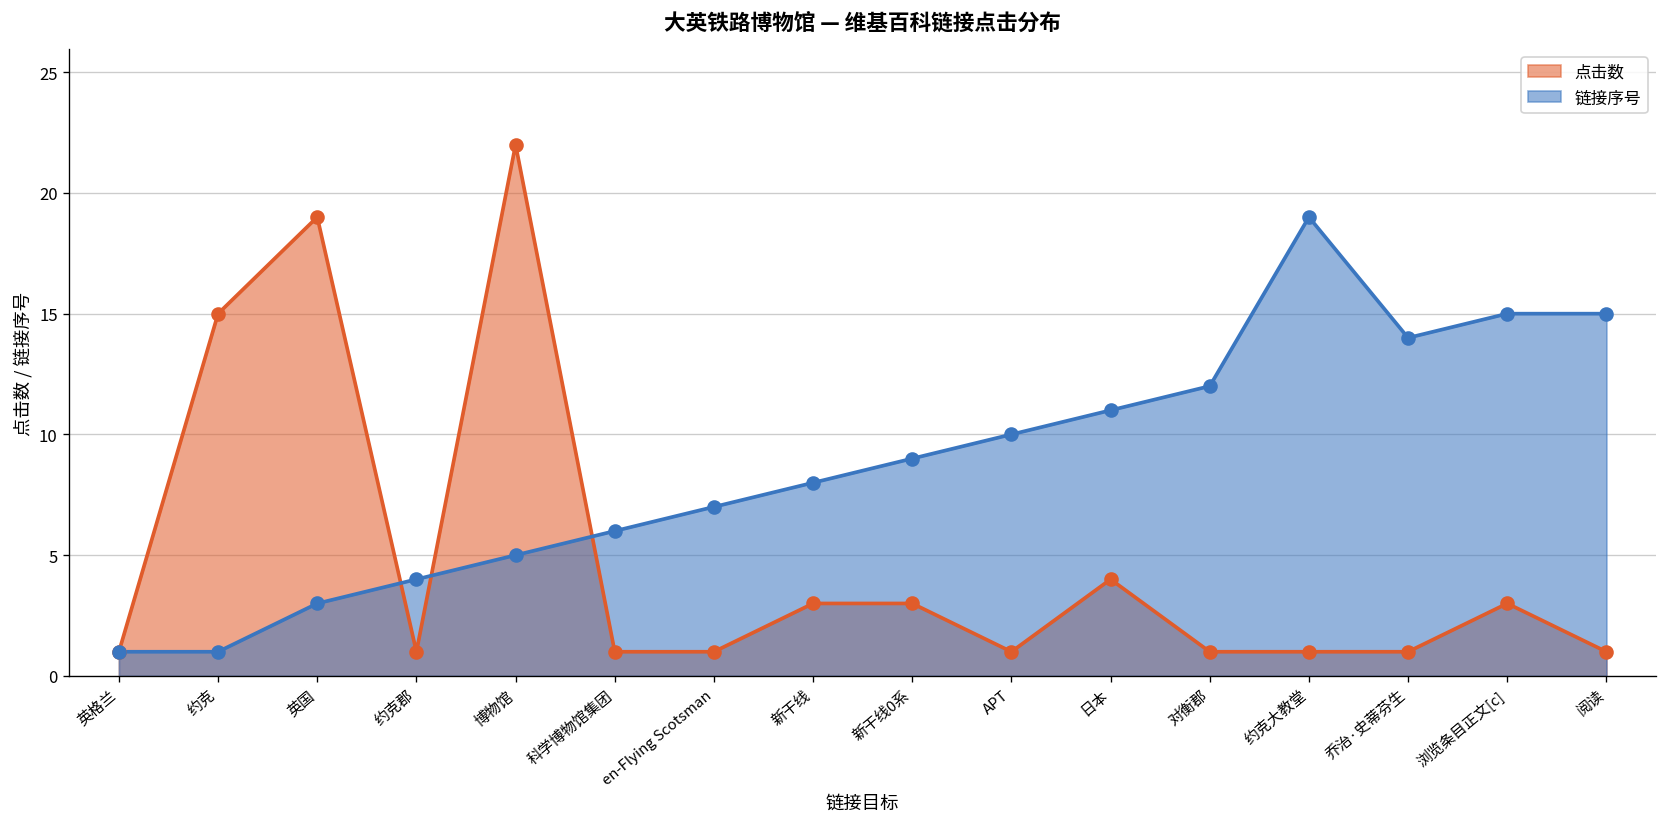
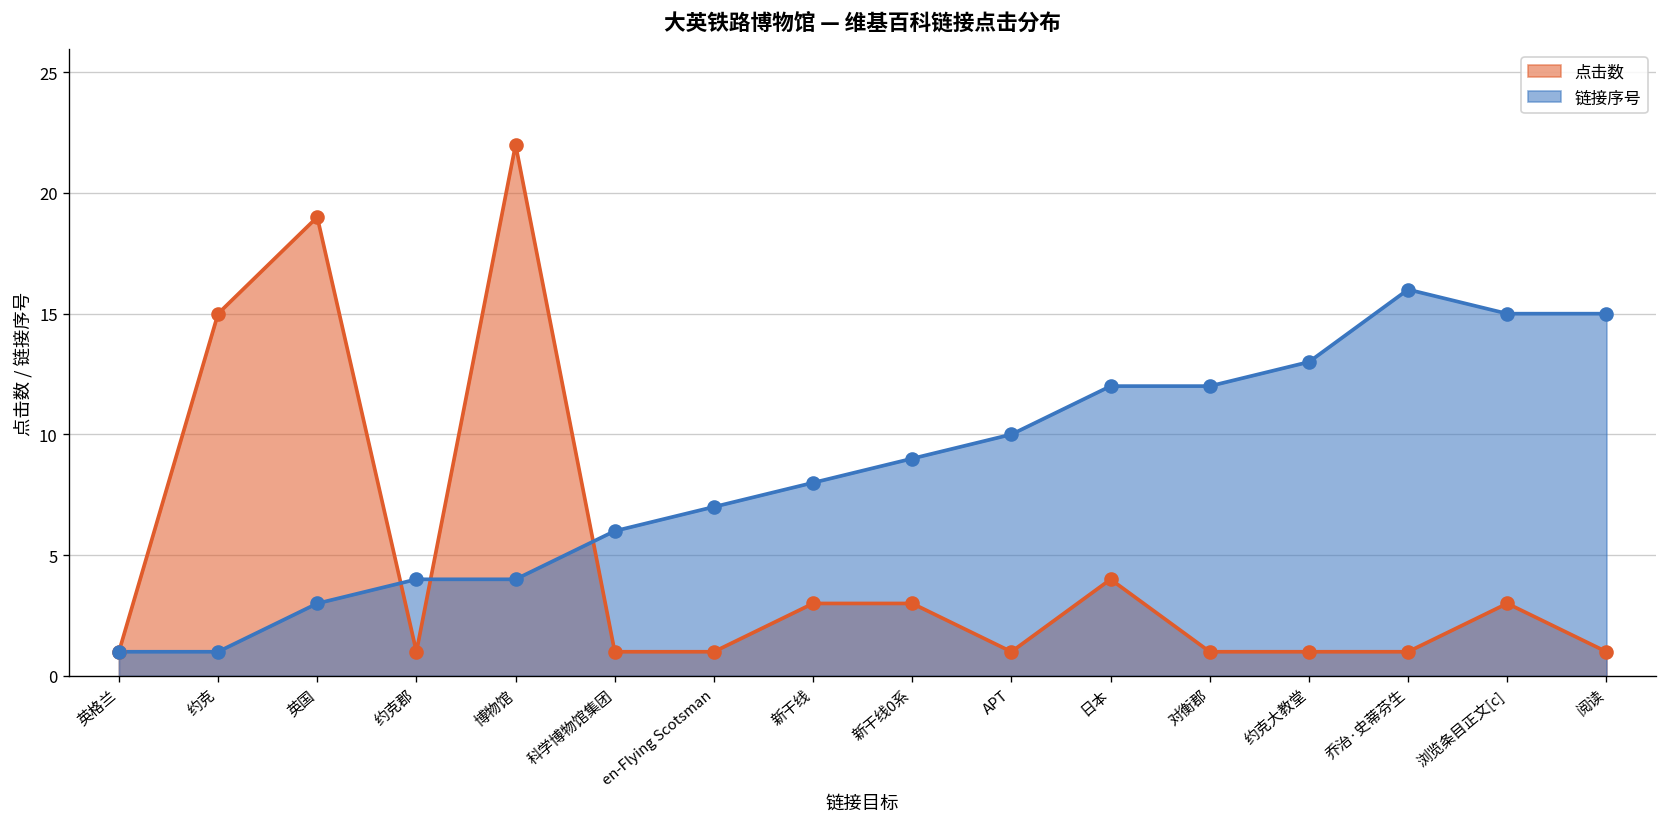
链接序号, 博物馆: 5 -> 4
链接序号, 日本: 11 -> 12
链接序号, 约克大教堂: 19 -> 13
链接序号, 乔治·史蒂芬生: 14 -> 16
